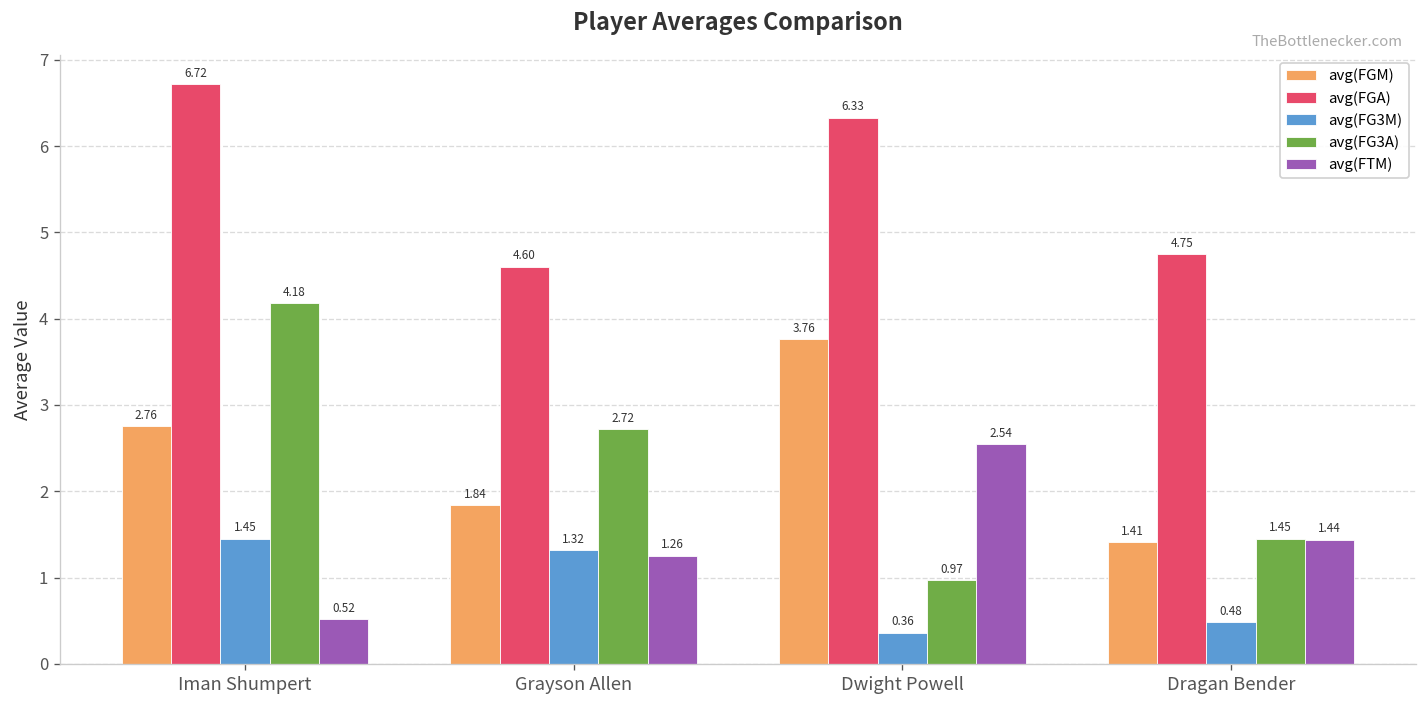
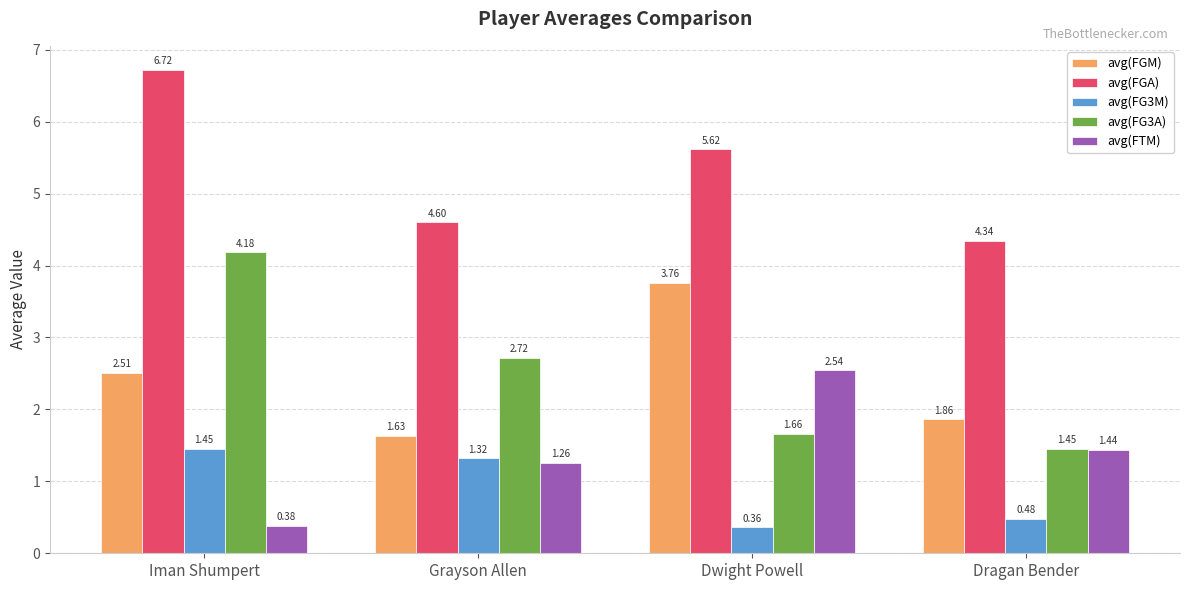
avg(FGM), Iman Shumpert: 2.76 -> 2.51
avg(FTM), Iman Shumpert: 0.52 -> 0.38
avg(FGM), Grayson Allen: 1.84 -> 1.63
avg(FGA), Dwight Powell: 6.33 -> 5.62
avg(FG3A), Dwight Powell: 0.97 -> 1.66
avg(FGM), Dragan Bender: 1.41 -> 1.86
avg(FGA), Dragan Bender: 4.75 -> 4.34
